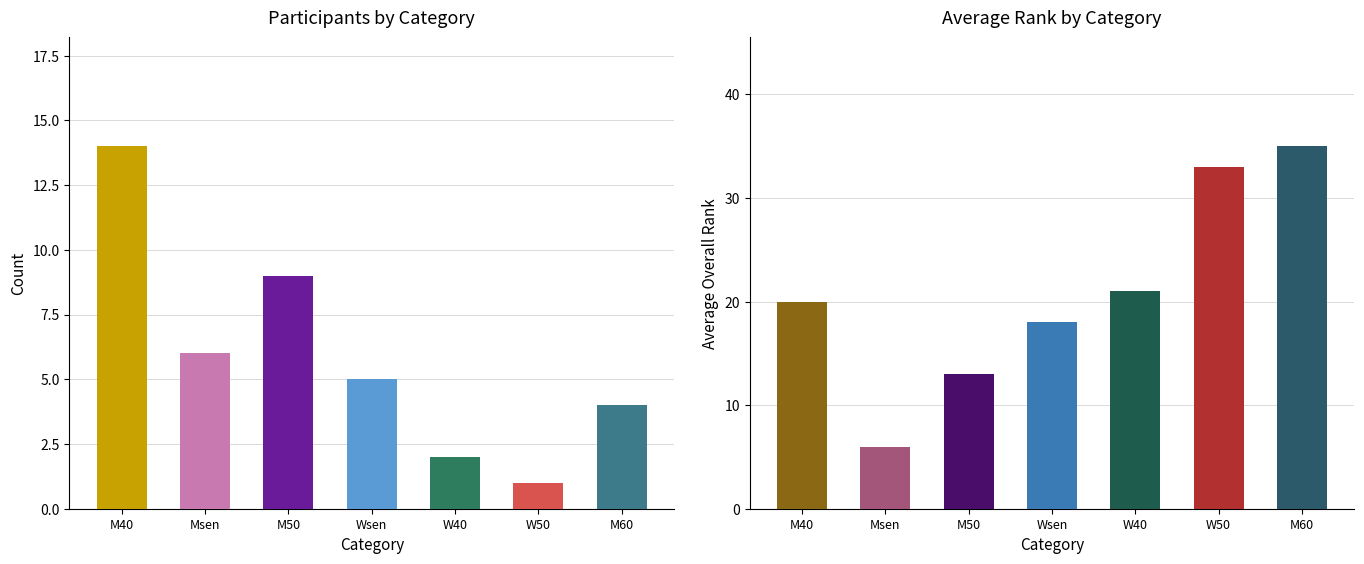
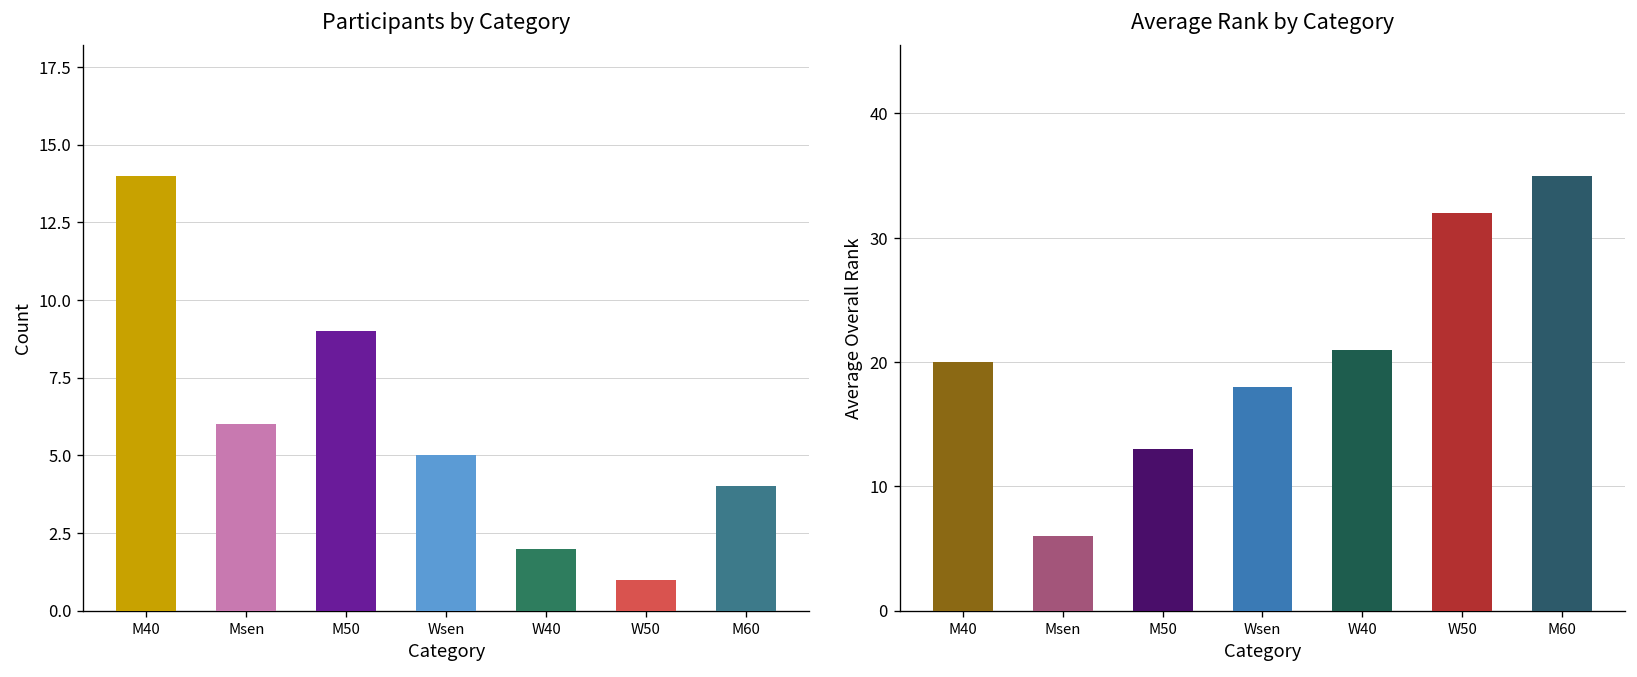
Average Rank by Category, W50: 33 -> 32
